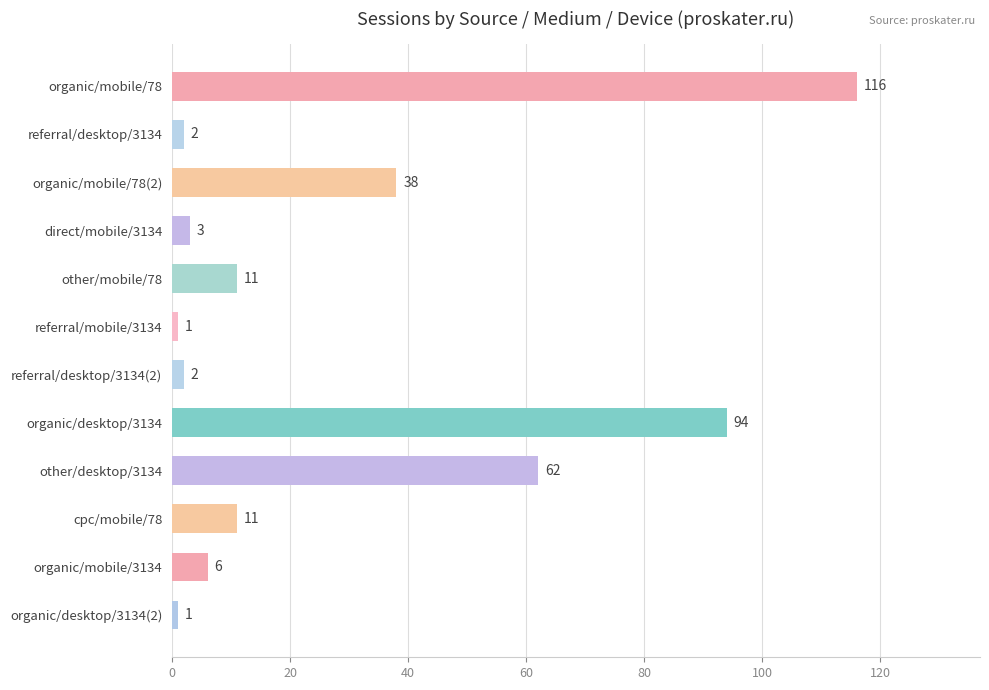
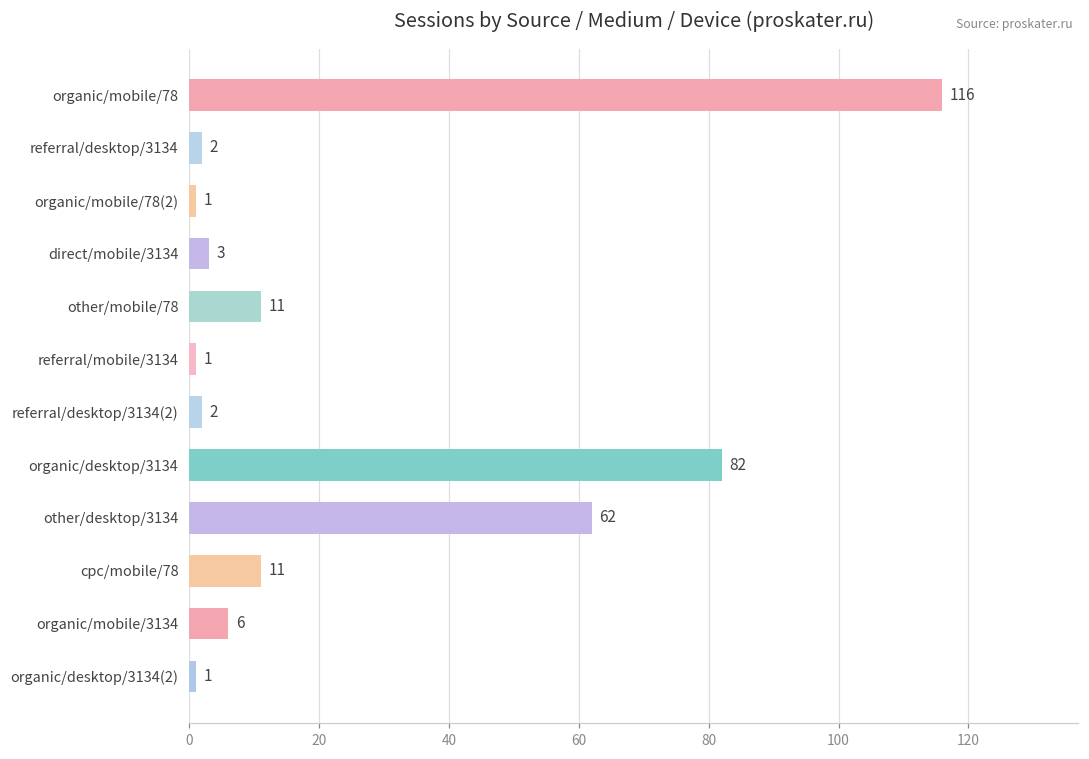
organic/mobile/78(2): 38 -> 1
organic/desktop/3134: 94 -> 82
